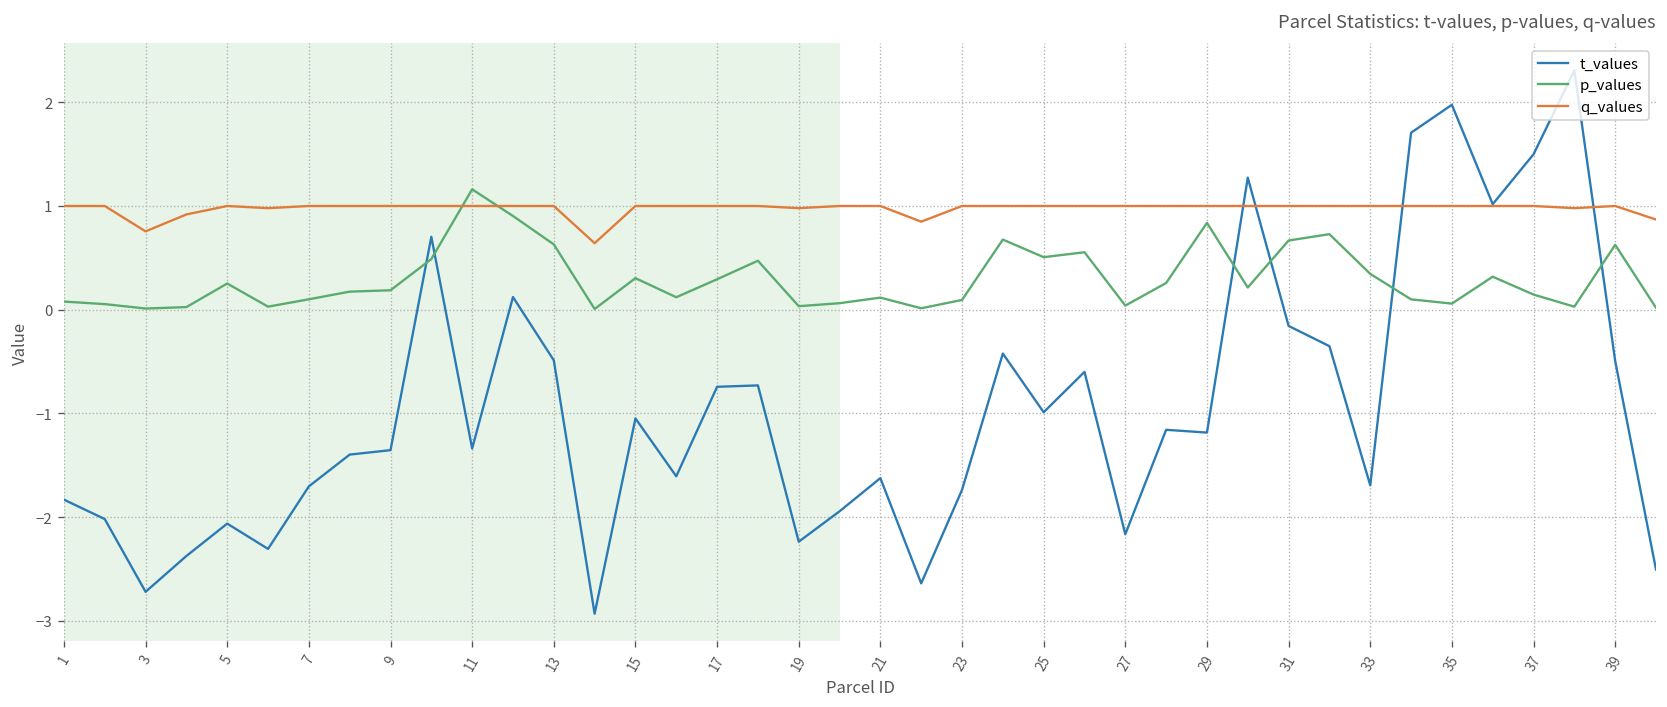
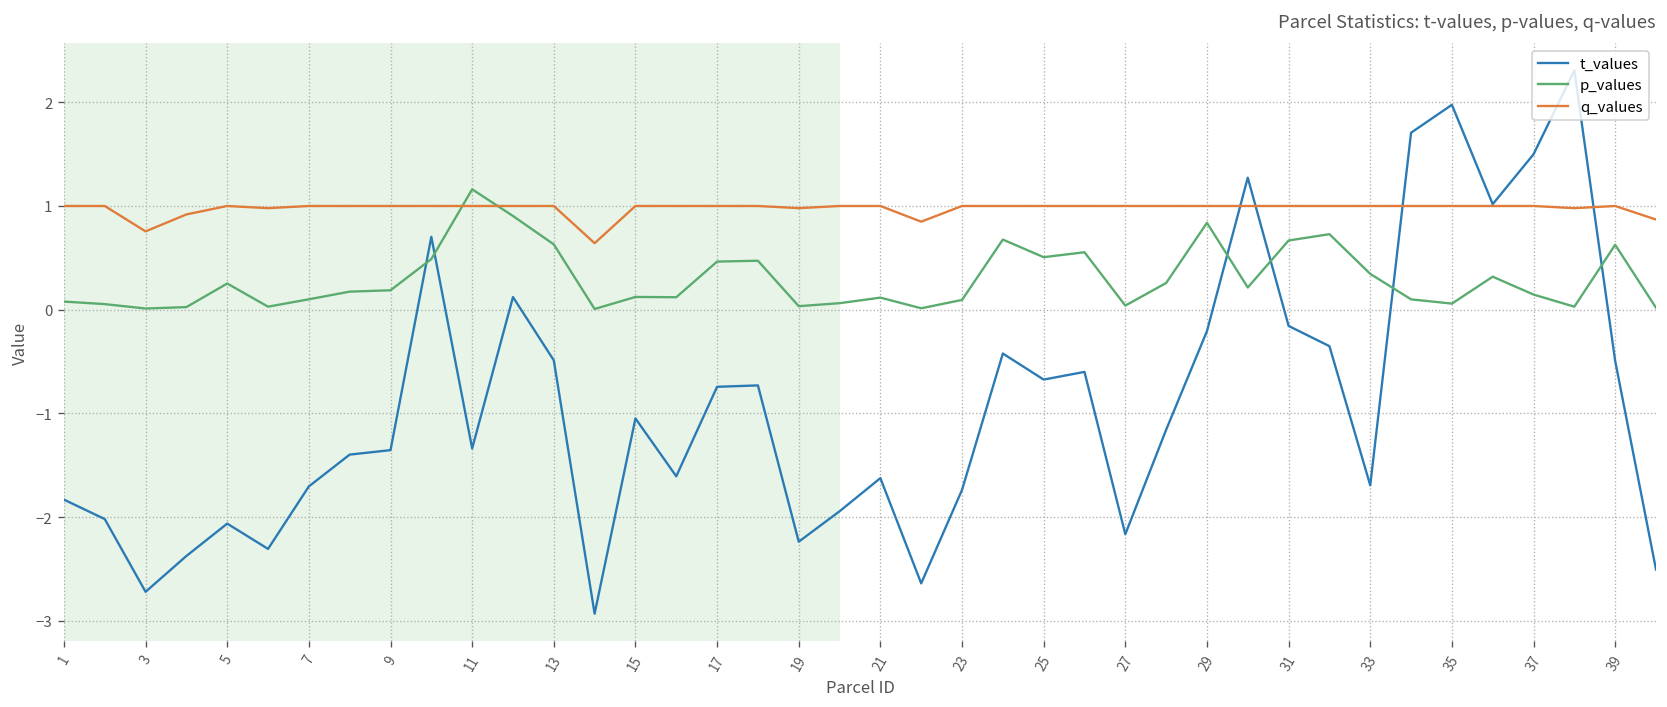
p_values, 15: 0.3 -> 0.1
p_values, 17: 0.3 -> 0.5
t_values, 25: -1.0 -> -0.7
t_values, 29: -1.2 -> -0.2
